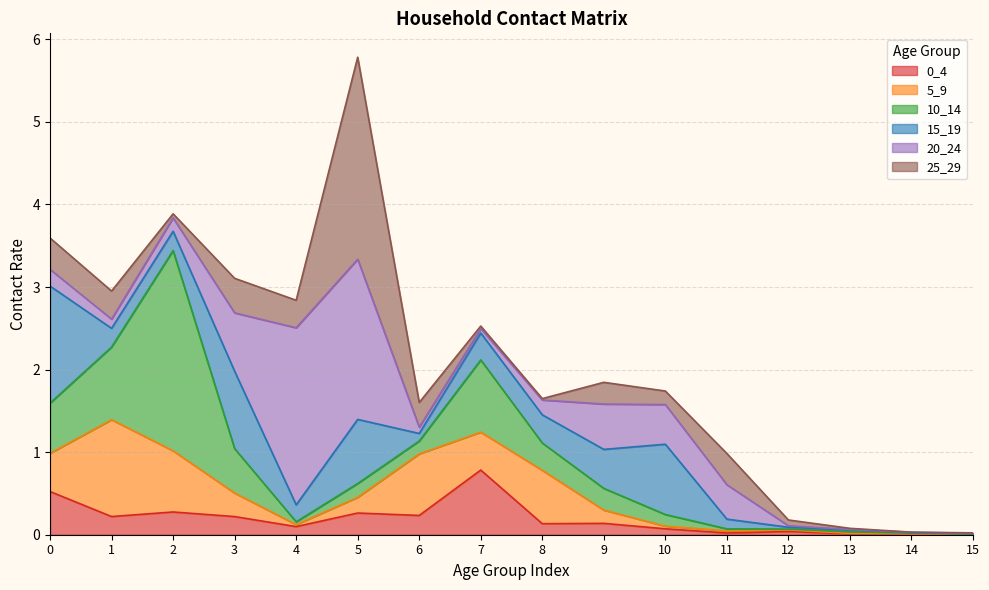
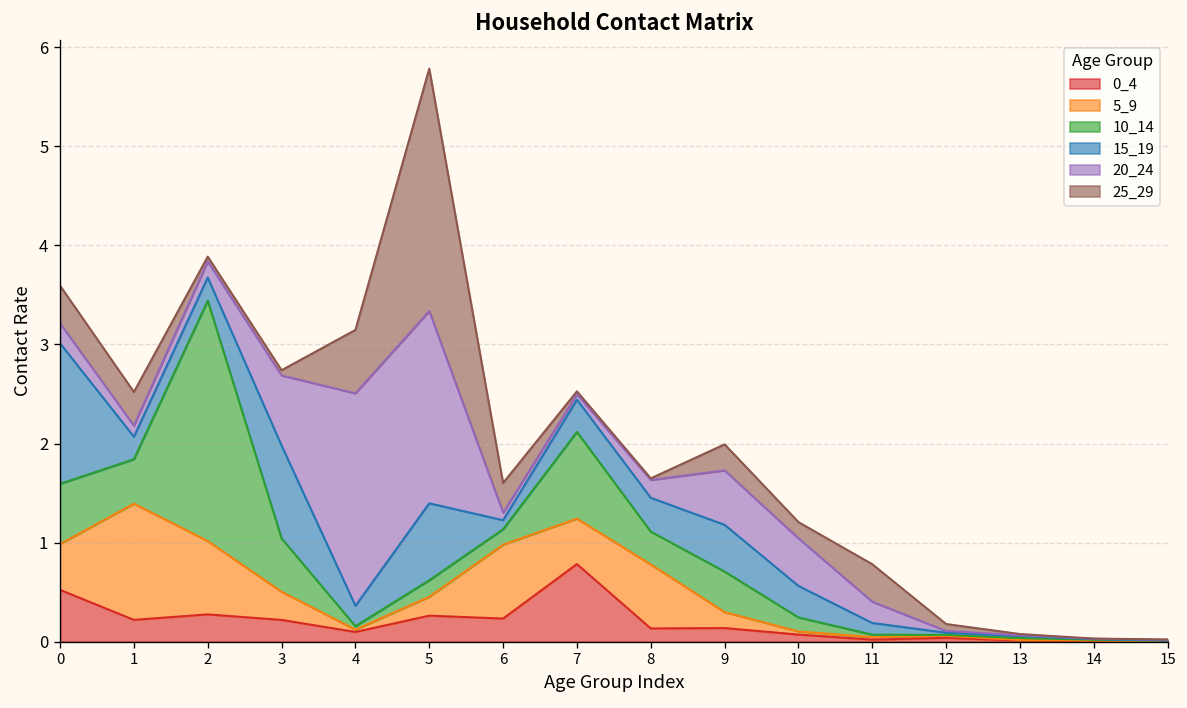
10_14, 1: 0.9 -> 0.4
25_29, 3: 0.4 -> 0.1
25_29, 4: 0.3 -> 0.6
10_14, 9: 0.3 -> 0.4
15_19, 10: 0.9 -> 0.3
20_24, 11: 0.4 -> 0.2
